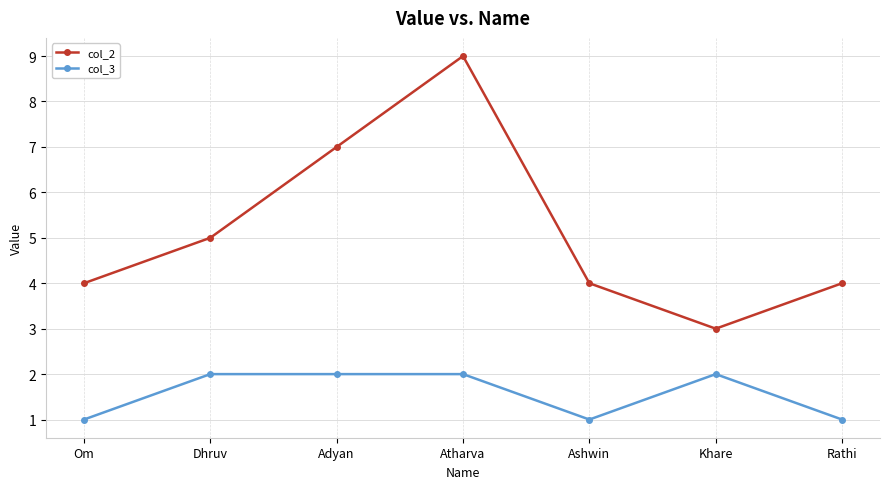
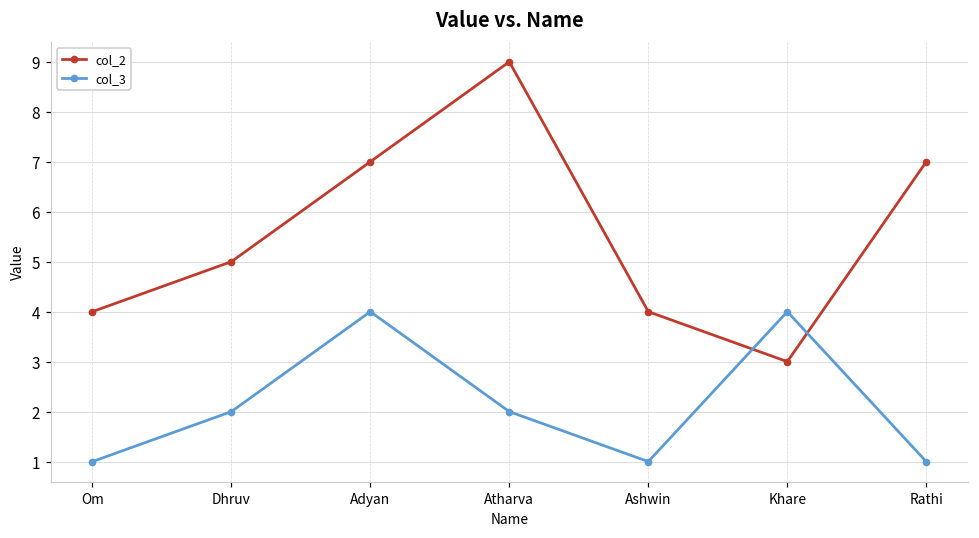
col_3, Adyan: 2 -> 4
col_3, Khare: 2 -> 4
col_2, Rathi: 4 -> 7
